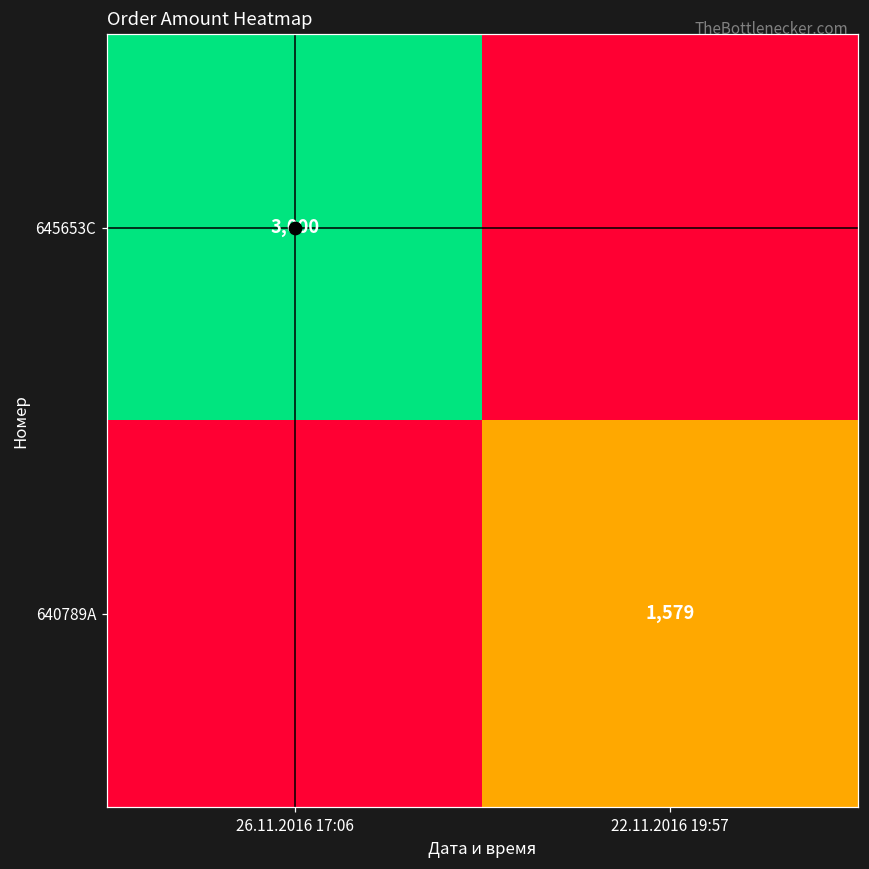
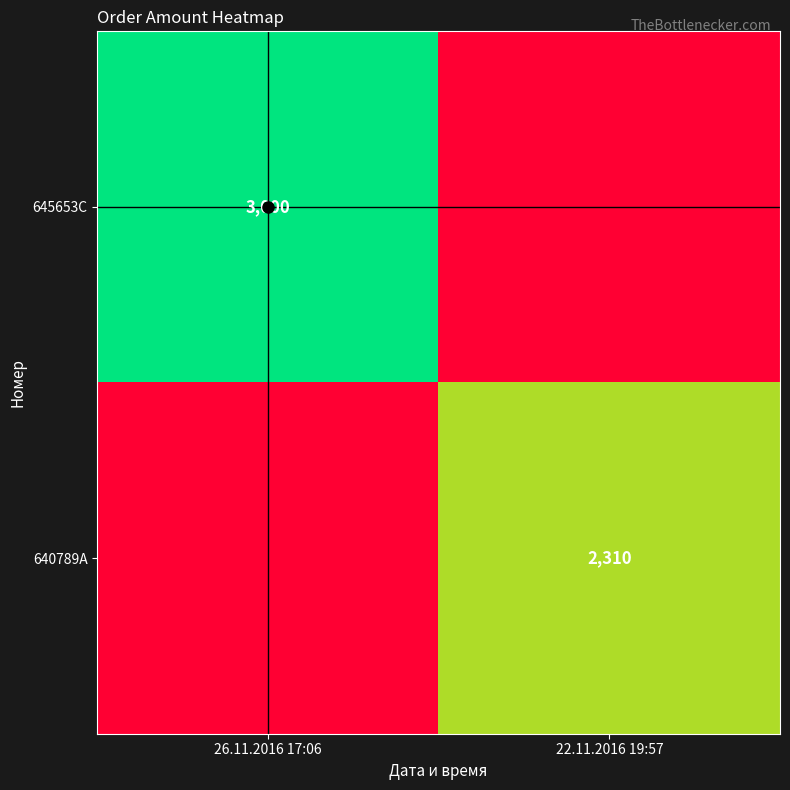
640789A, 22.11.2016 19:57: 1,579 -> 2,310
